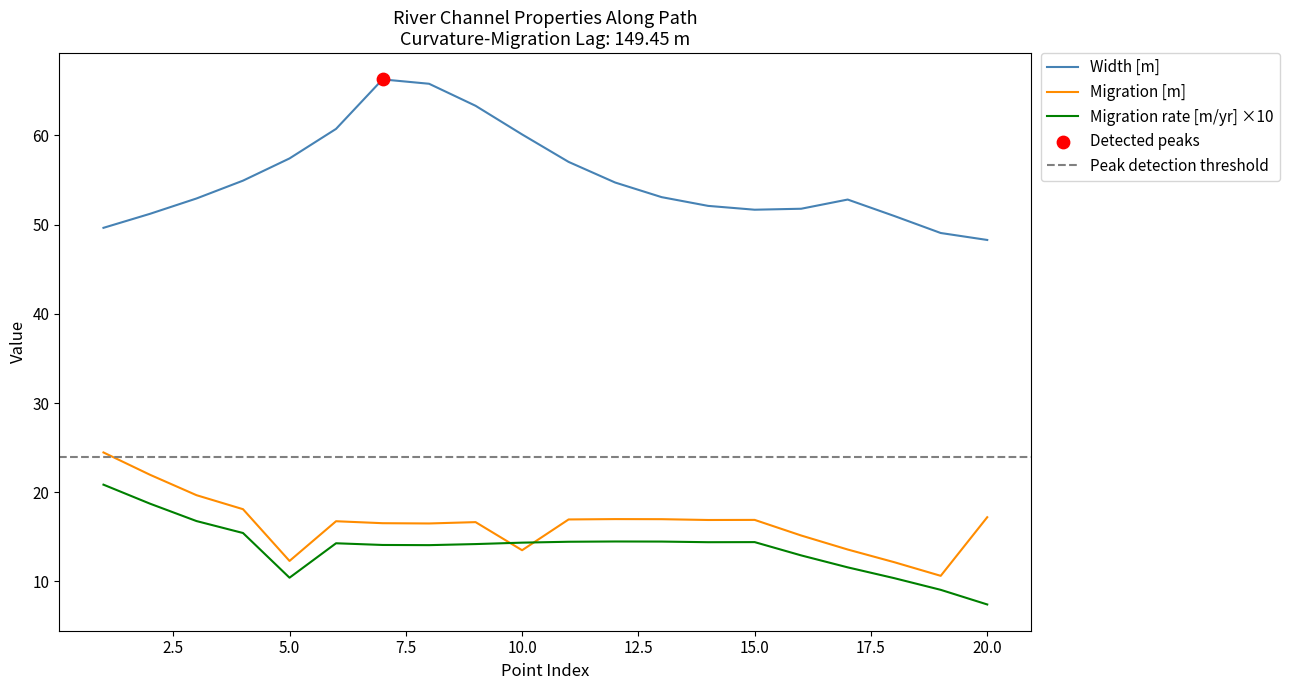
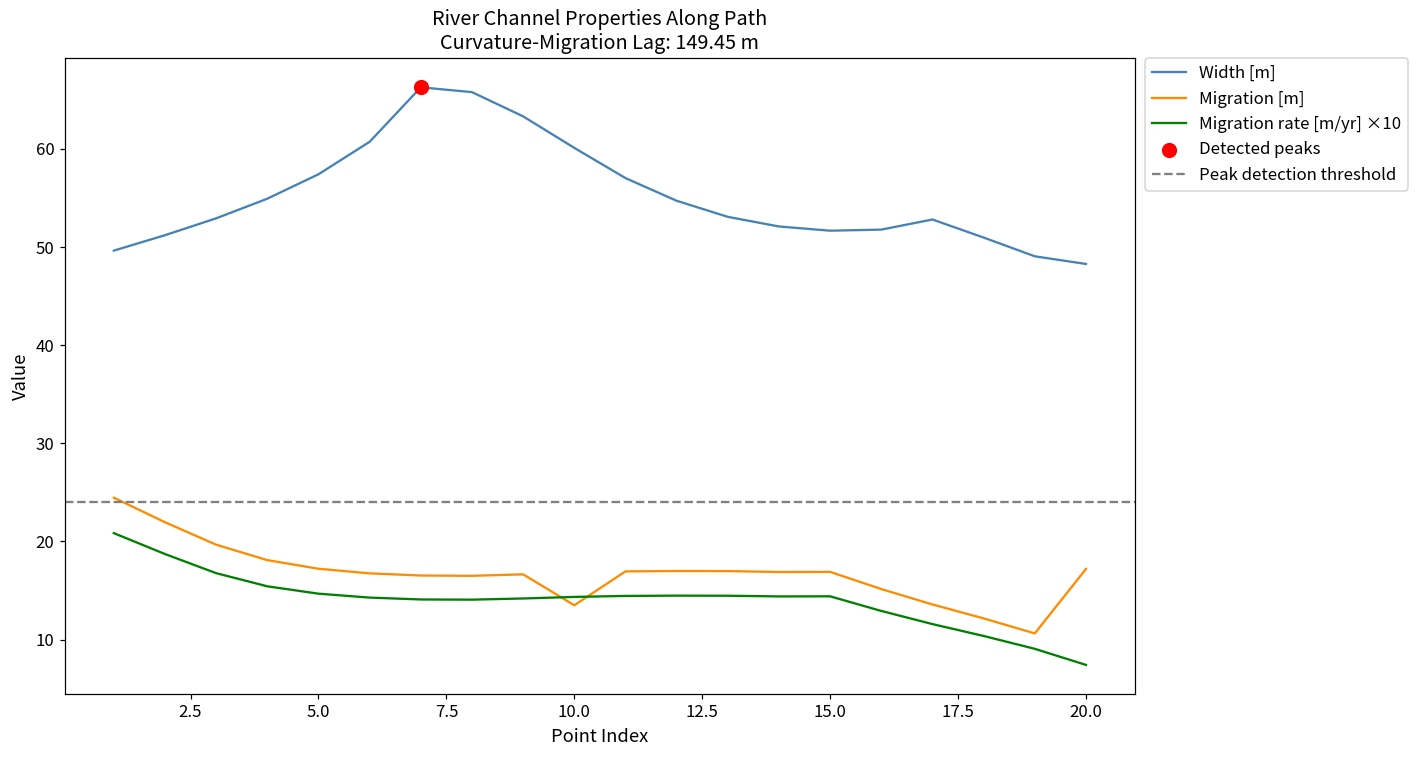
Migration [m], 5.0: 12 -> 17
Migration rate [m/yr] ×10, 5.0: 10 -> 15
